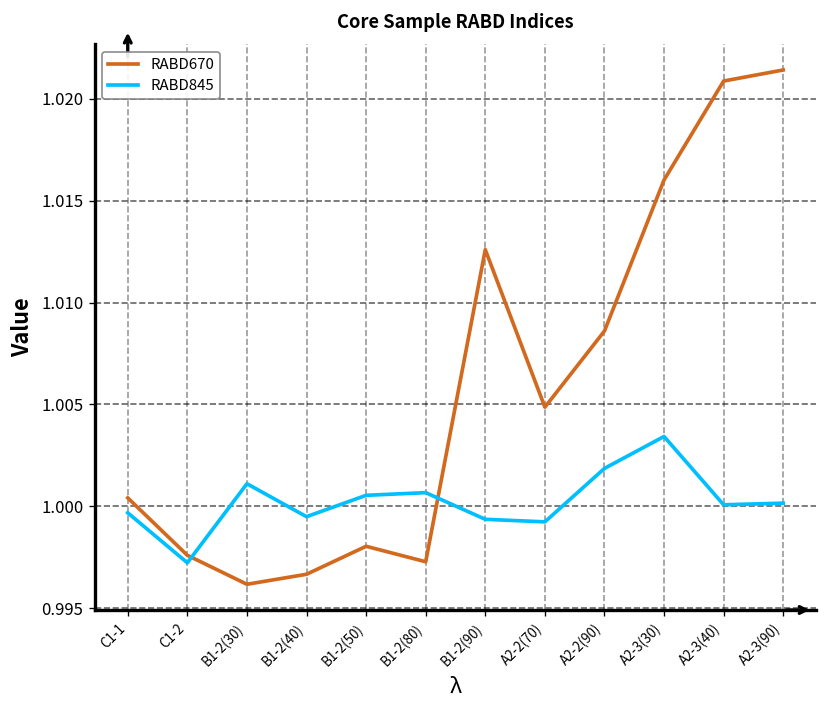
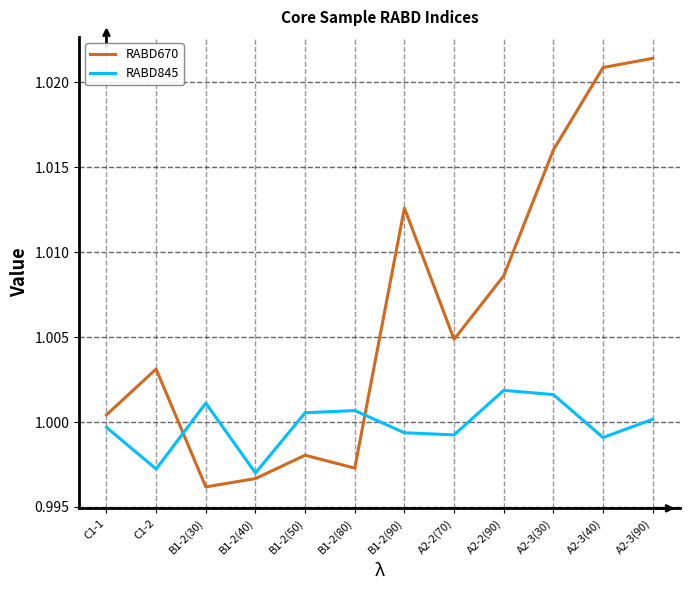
RABD670, C1-2: 0.9976 -> 1.0031
RABD845, B1-2(40): 0.9995 -> 0.9970
RABD845, A2-3(30): 1.0034 -> 1.0016
RABD845, A2-3(40): 1.0001 -> 0.9991
